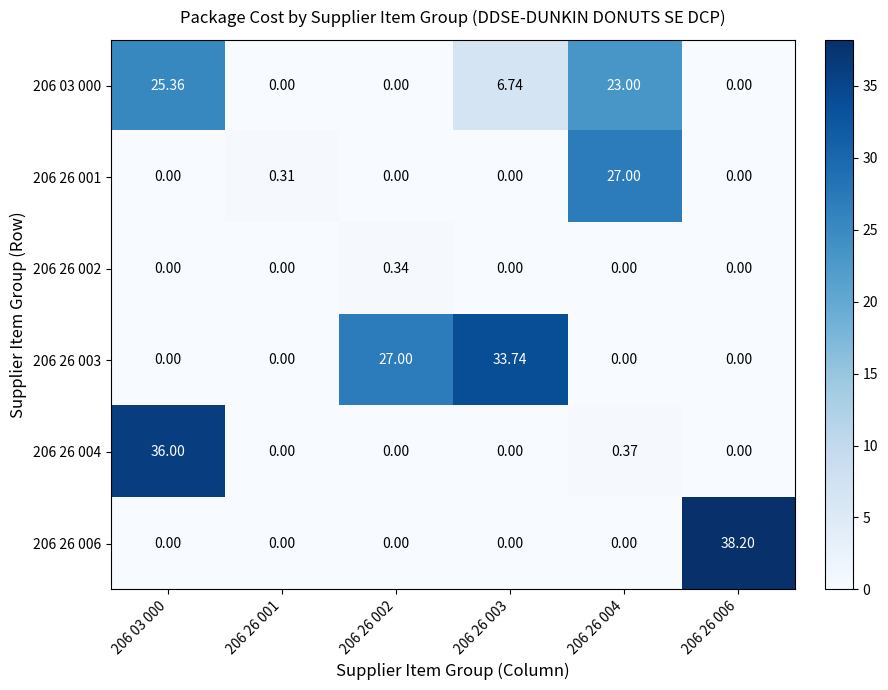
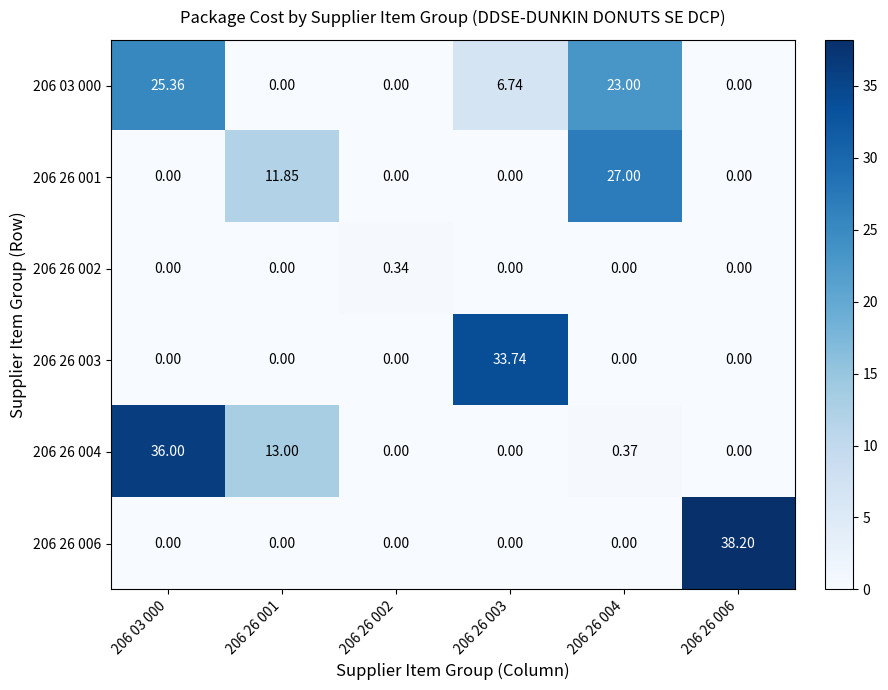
206 26 001, 206 26 001: 0.31 -> 11.85
206 26 003, 206 26 002: 27.00 -> 0.00
206 26 004, 206 26 001: 0.00 -> 13.00
